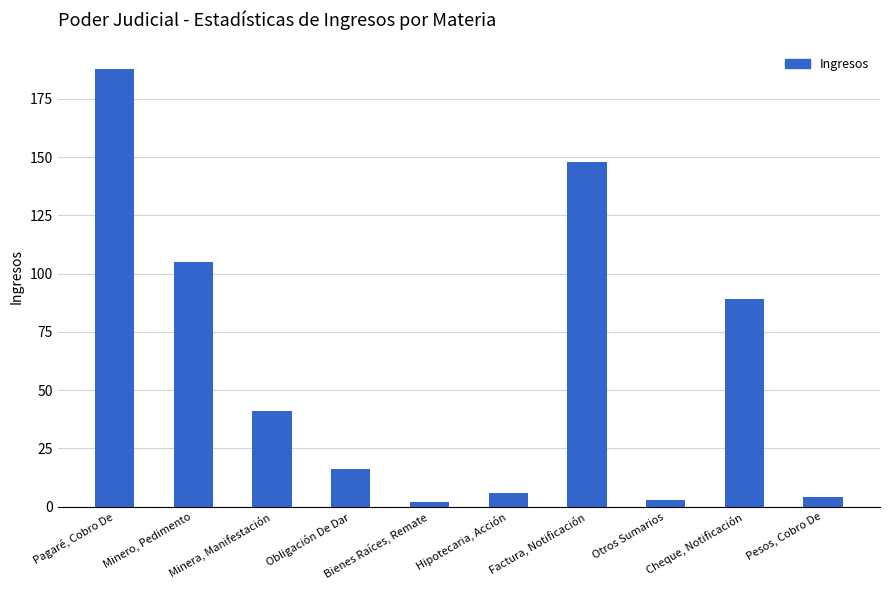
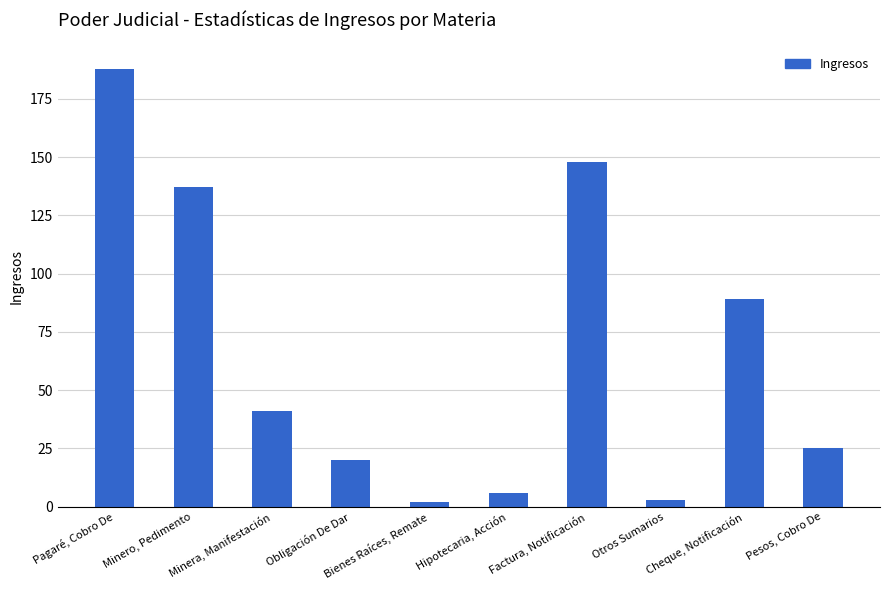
Minero, Pedimento: 105 -> 137
Obligación De Dar: 16 -> 20
Pesos, Cobro De: 4 -> 25
